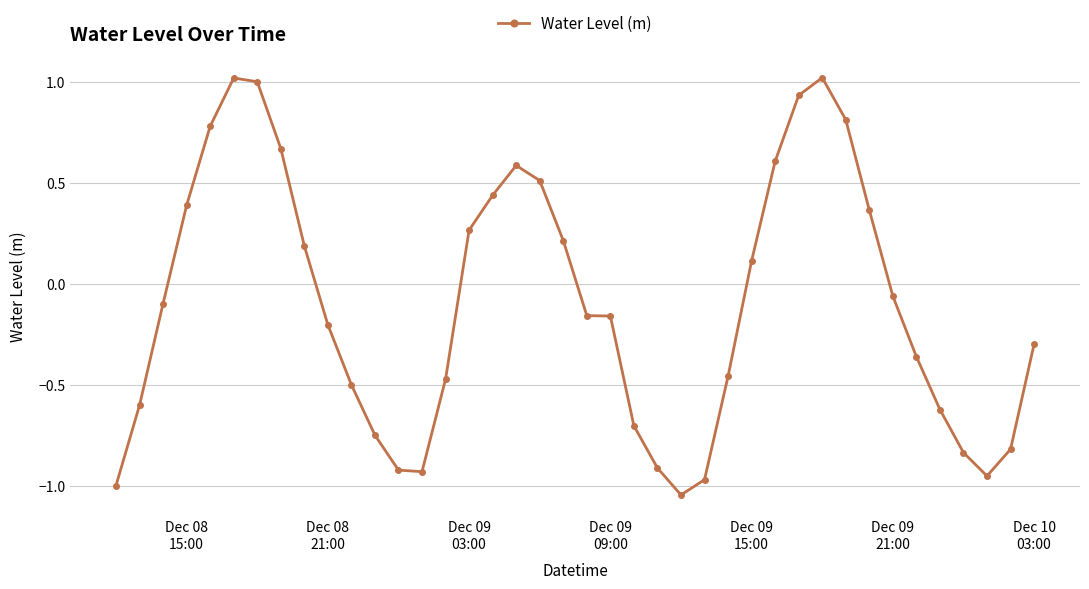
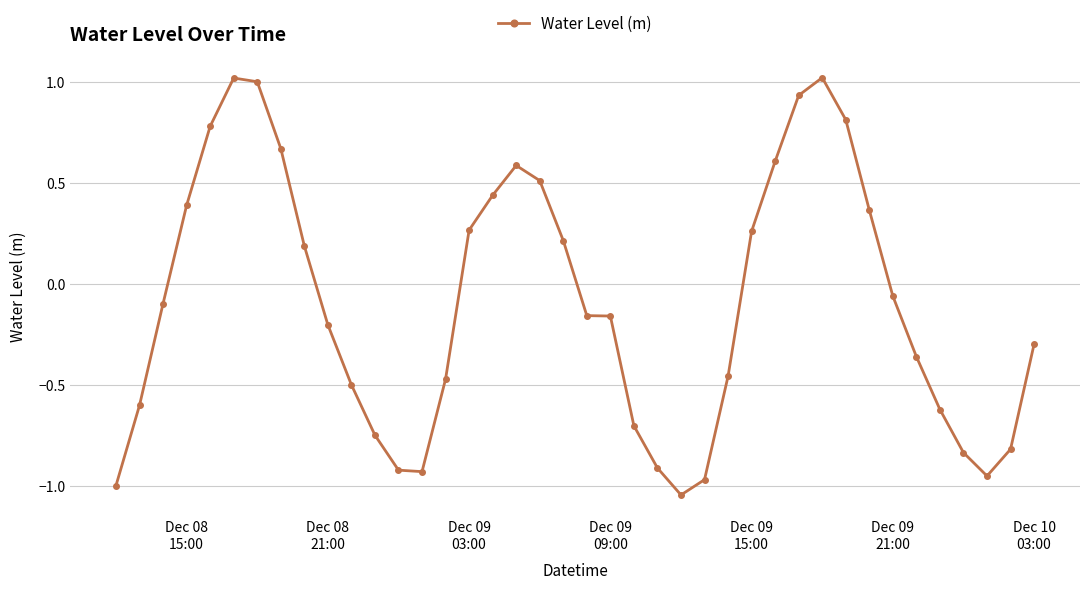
Dec 09 15:00: 0.11 -> 0.26
